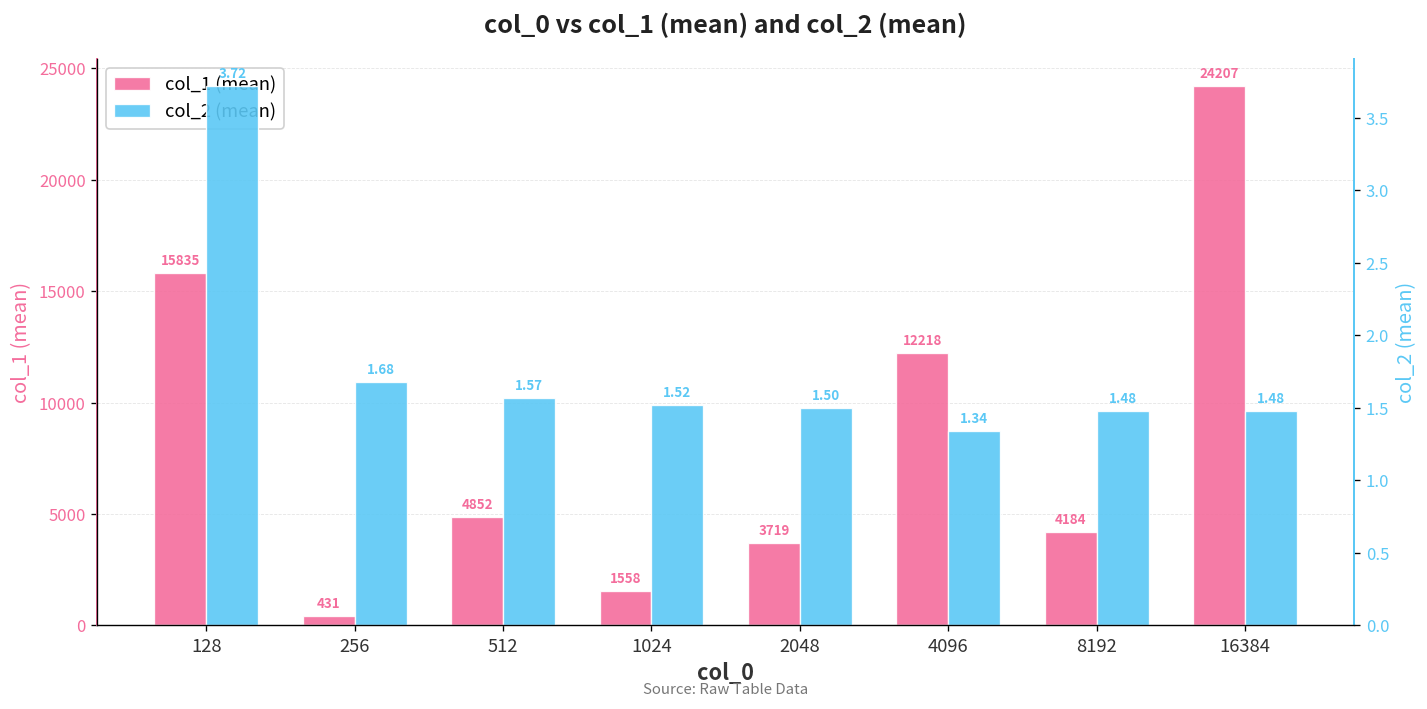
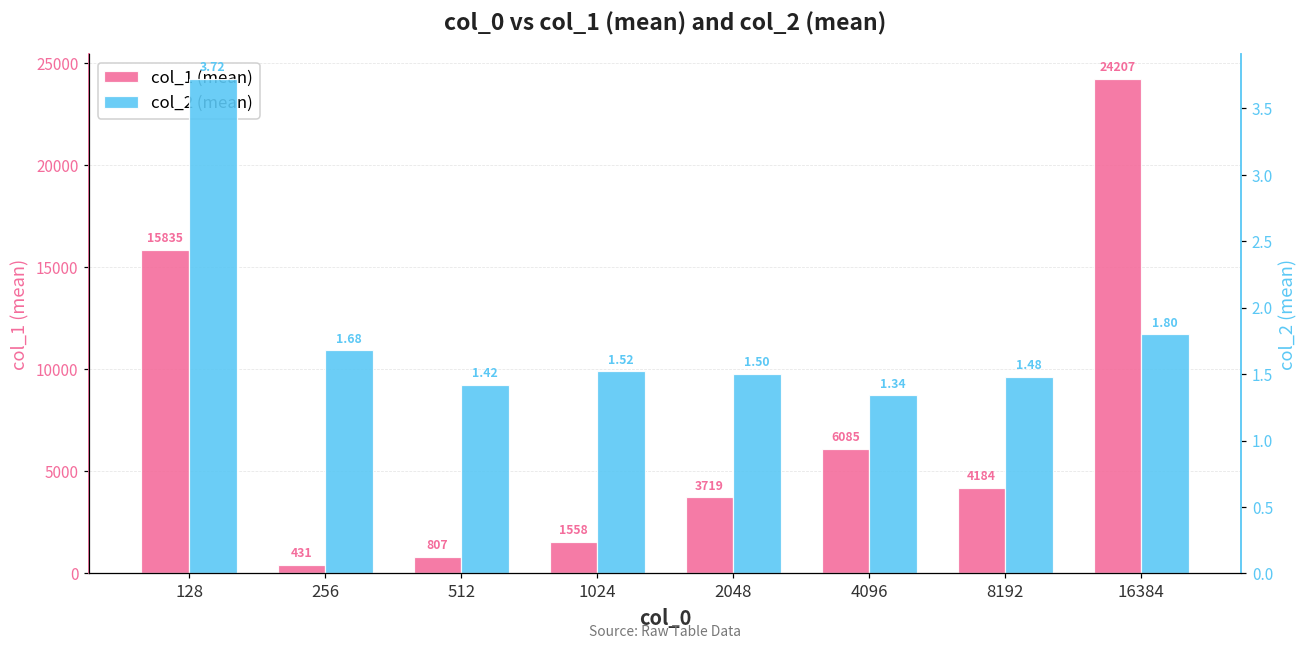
col_1 (mean), 512: 4852 -> 807
col_1 (mean), 4096: 12218 -> 6085
col_2 (mean), 512: 1.57 -> 1.42
col_2 (mean), 16384: 1.48 -> 1.80
